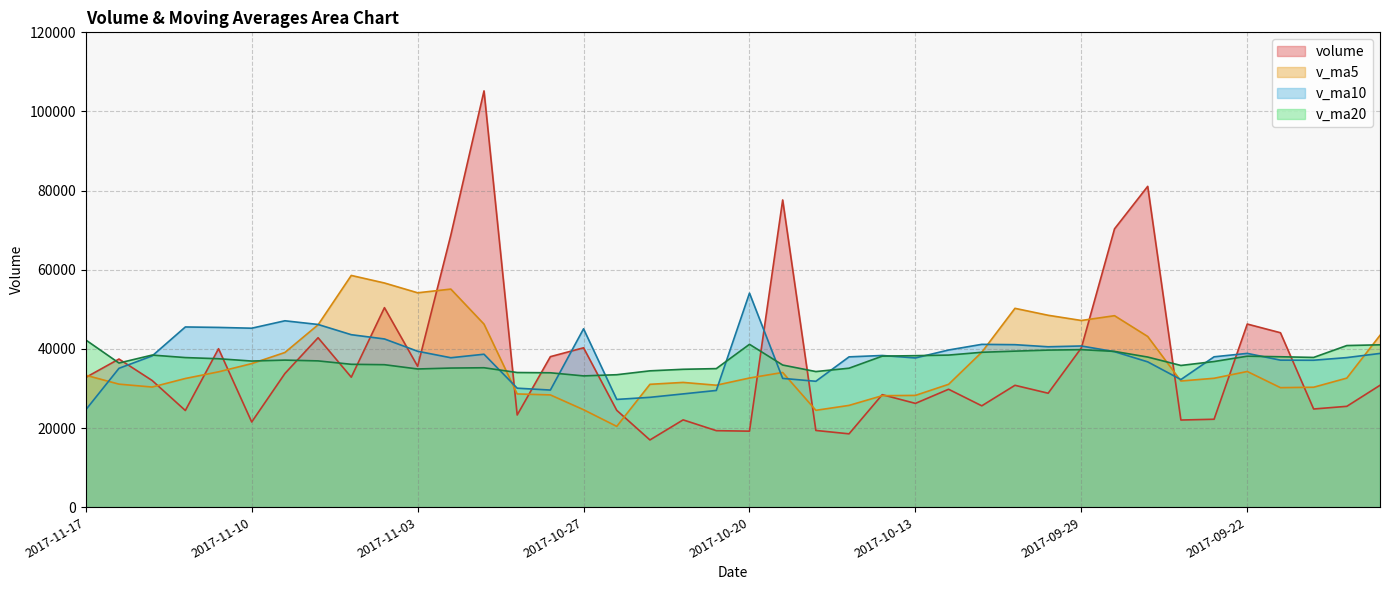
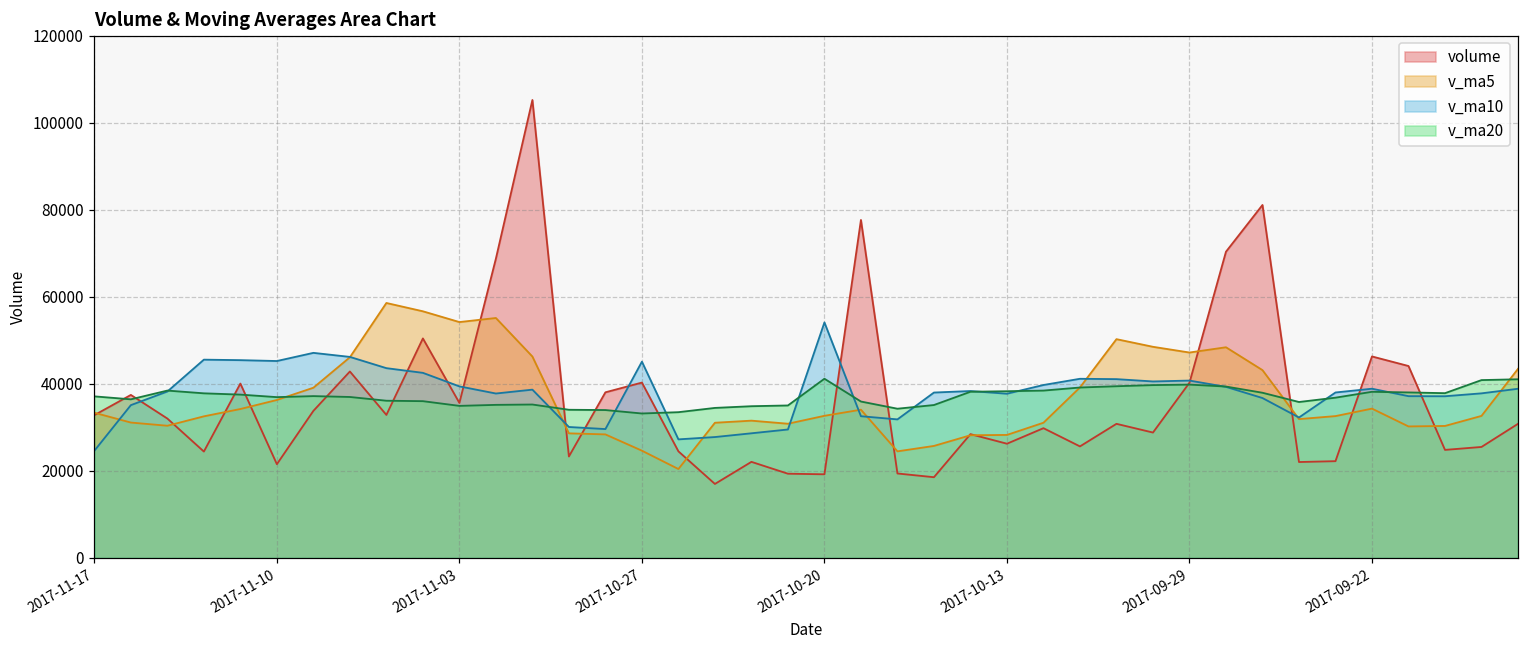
v_ma20, 2017-11-17: 42000 -> 37000
